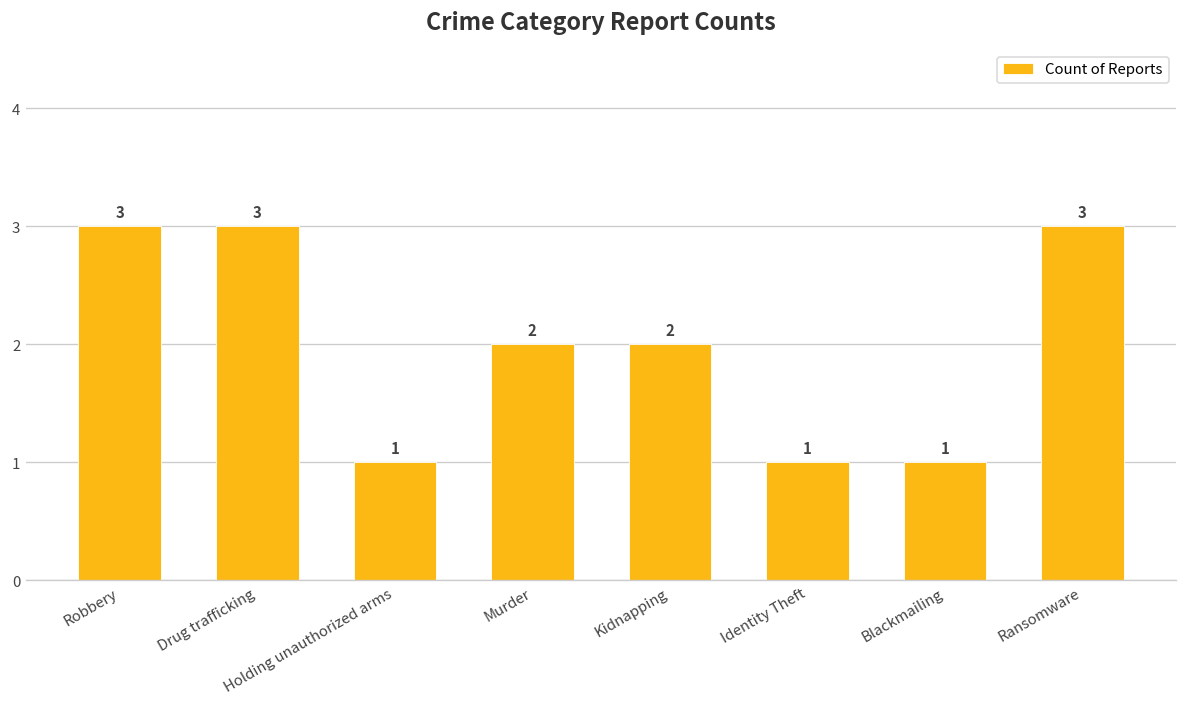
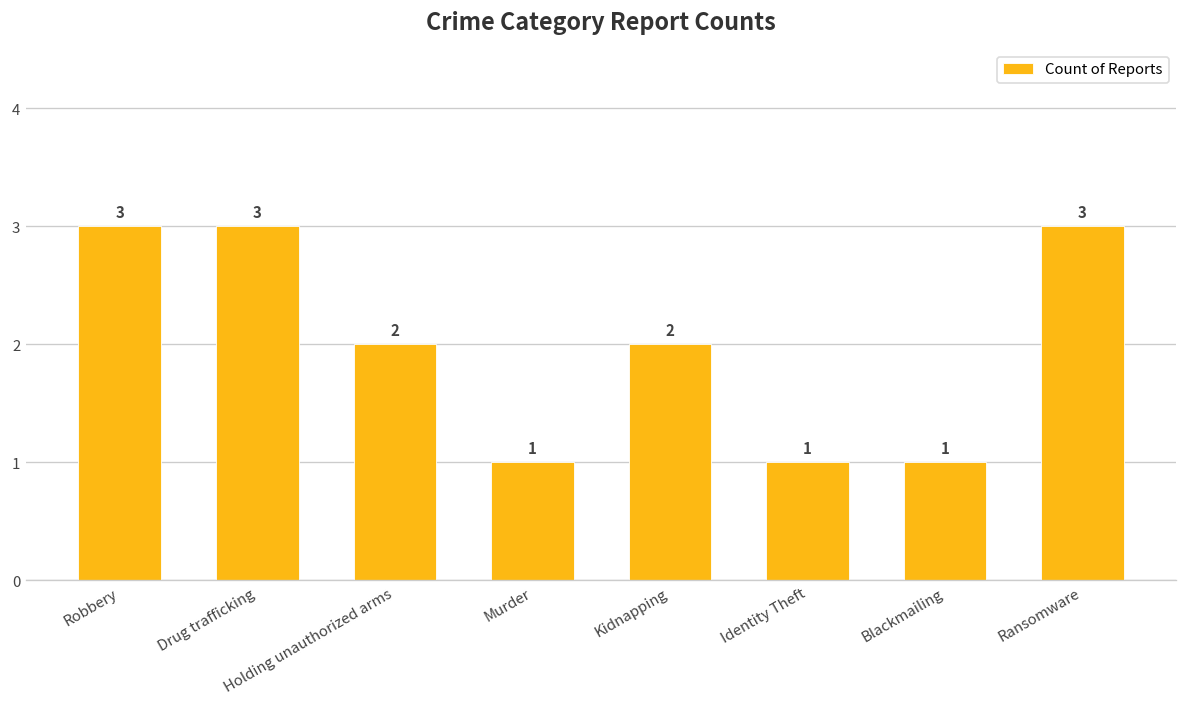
Holding unauthorized arms: 1 -> 2
Murder: 2 -> 1
